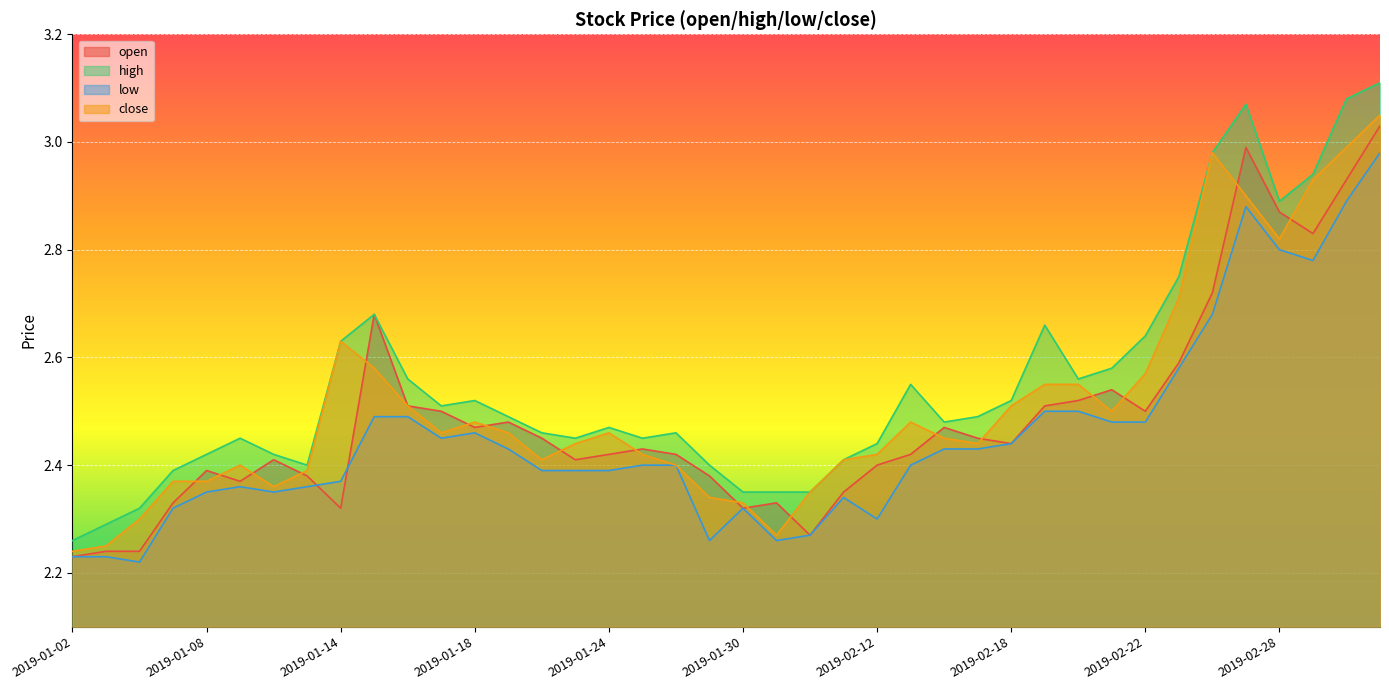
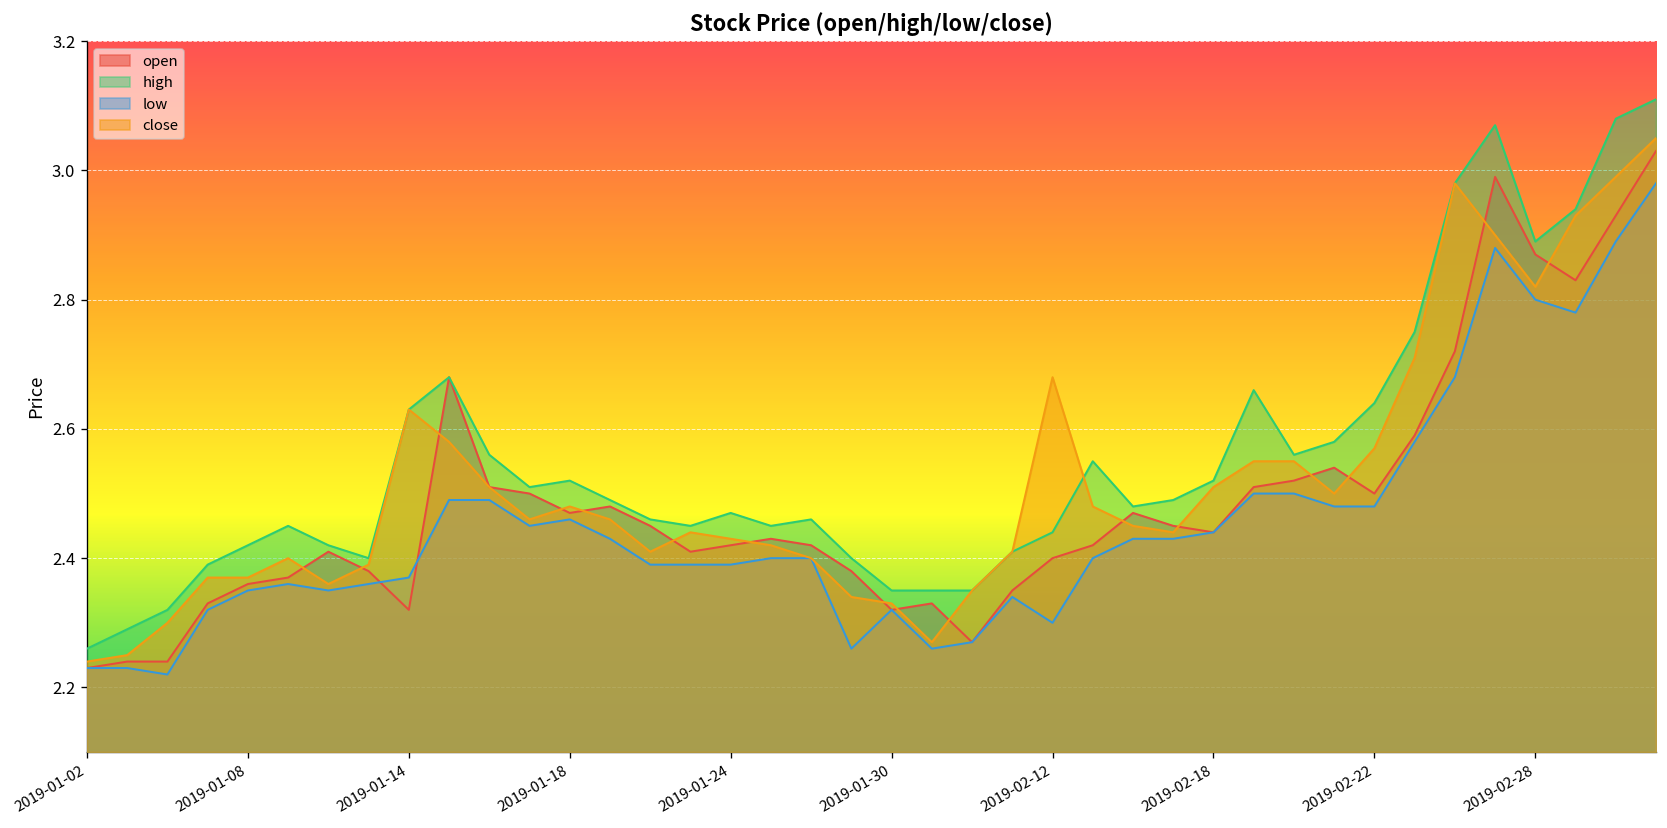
open, 2019-01-08: 2.39 -> 2.36
close, 2019-01-24: 2.46 -> 2.43
close, 2019-02-12: 2.42 -> 2.68
